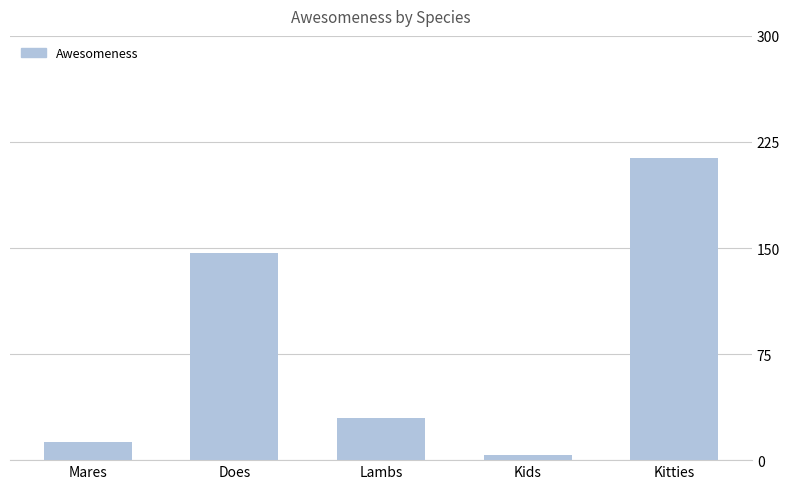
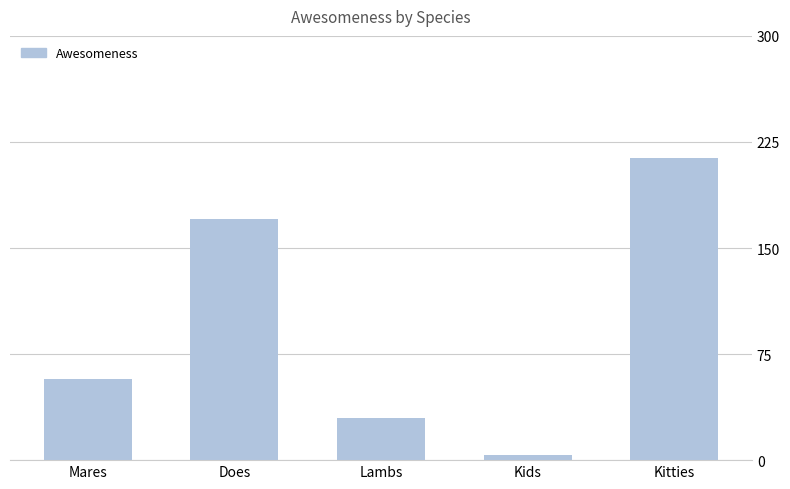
Mares: 13 -> 57
Does: 147 -> 170
